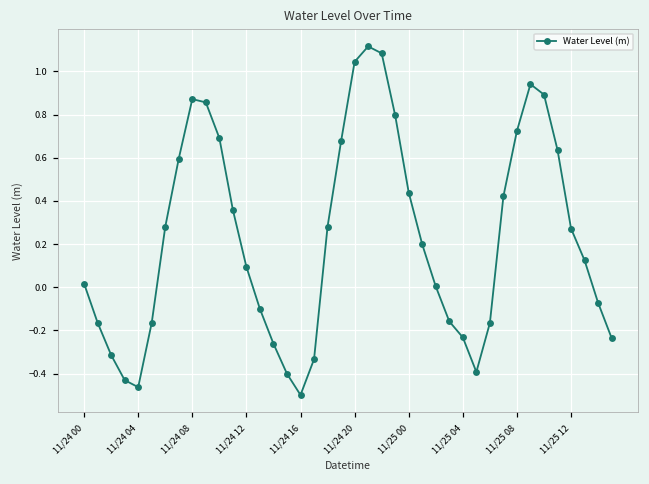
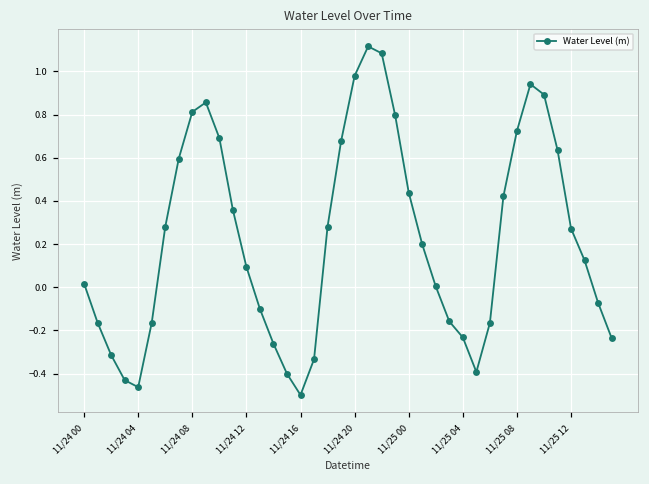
11/24 08: 0.87 -> 0.81
11/24 20: 1.04 -> 0.98
